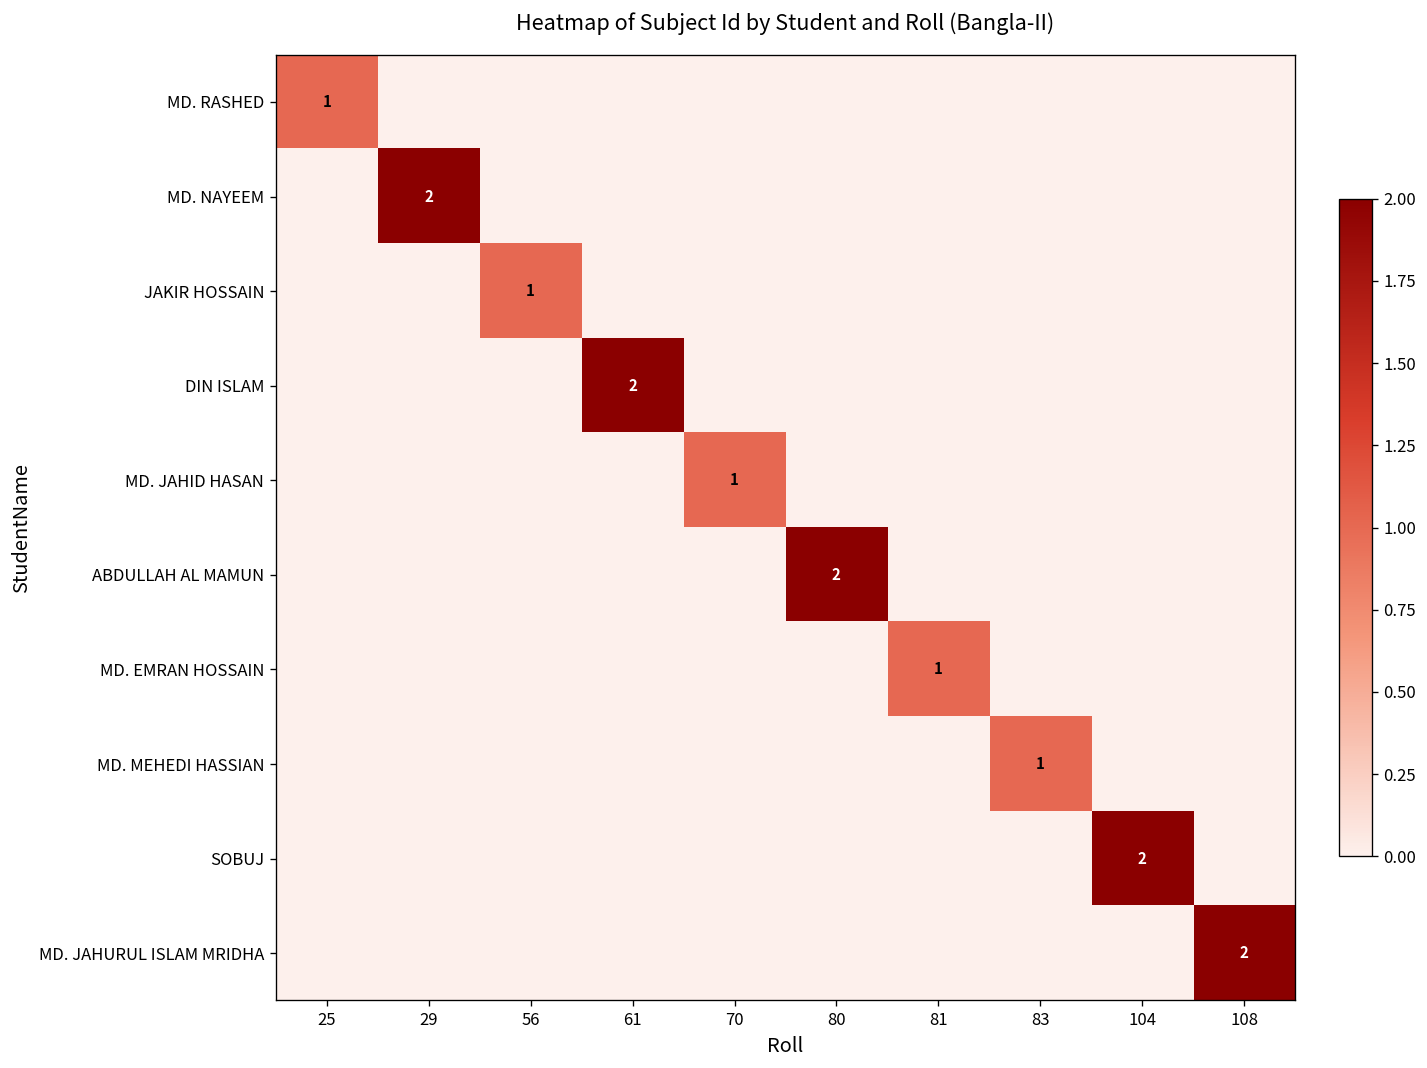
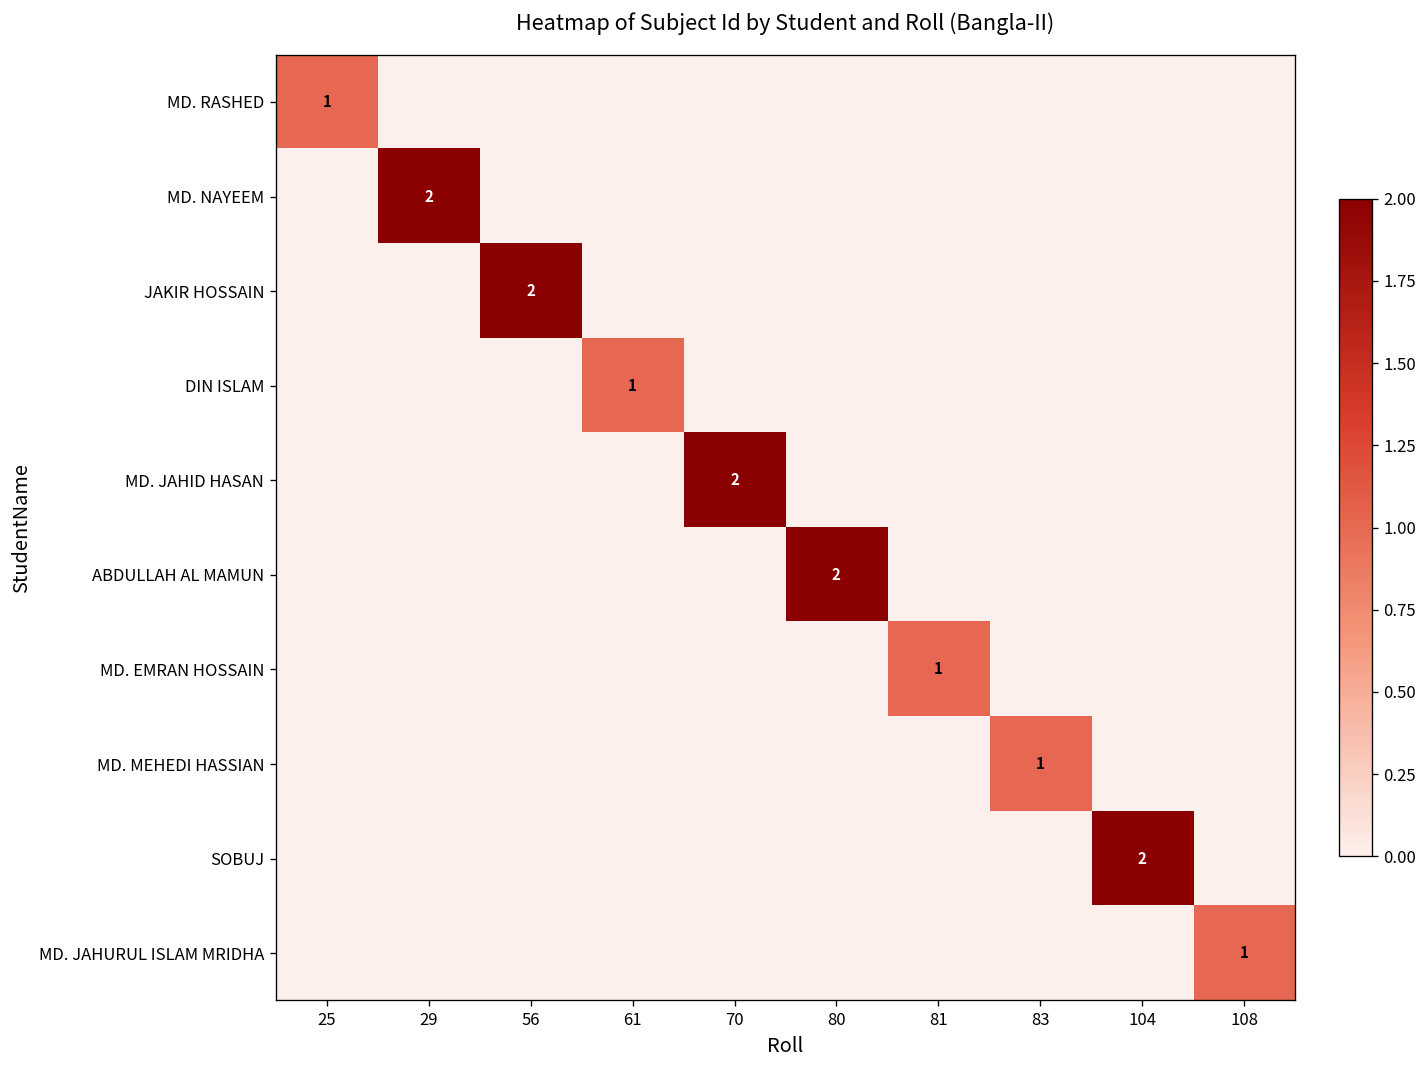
JAKIR HOSSAIN, 56: 1 -> 2
DIN ISLAM, 61: 2 -> 1
MD. JAHID HASAN, 70: 1 -> 2
MD. JAHURUL ISLAM MRIDHA, 108: 2 -> 1
